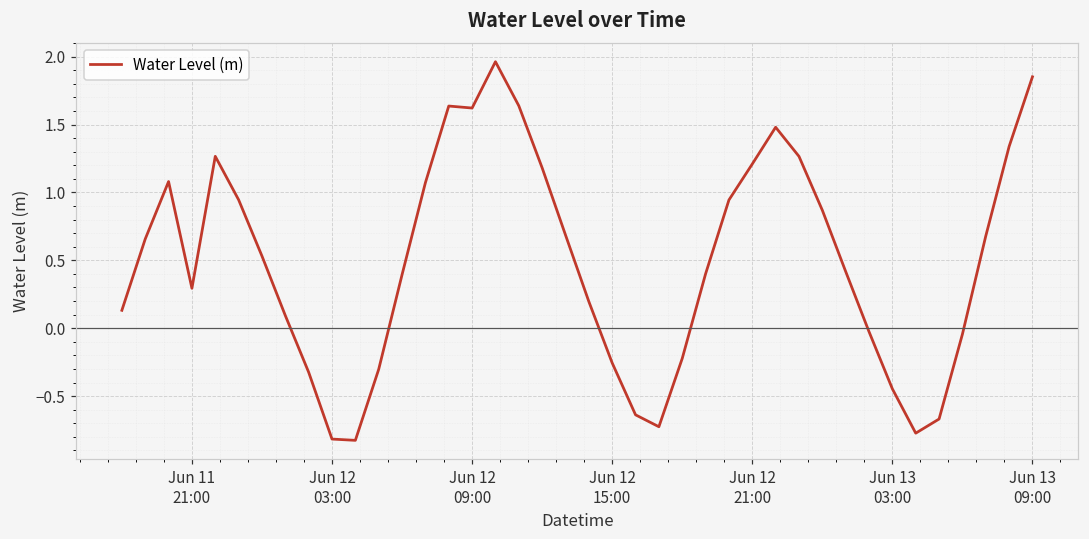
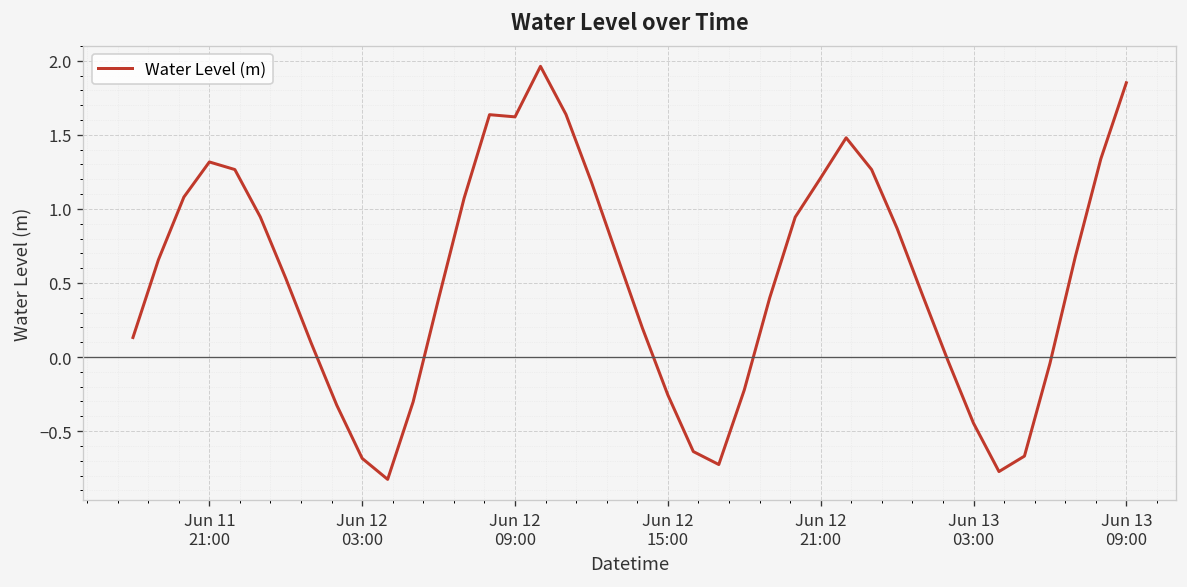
Jun 11 21:00: 0.29 -> 1.32
Jun 12 03:00: -0.82 -> -0.68
